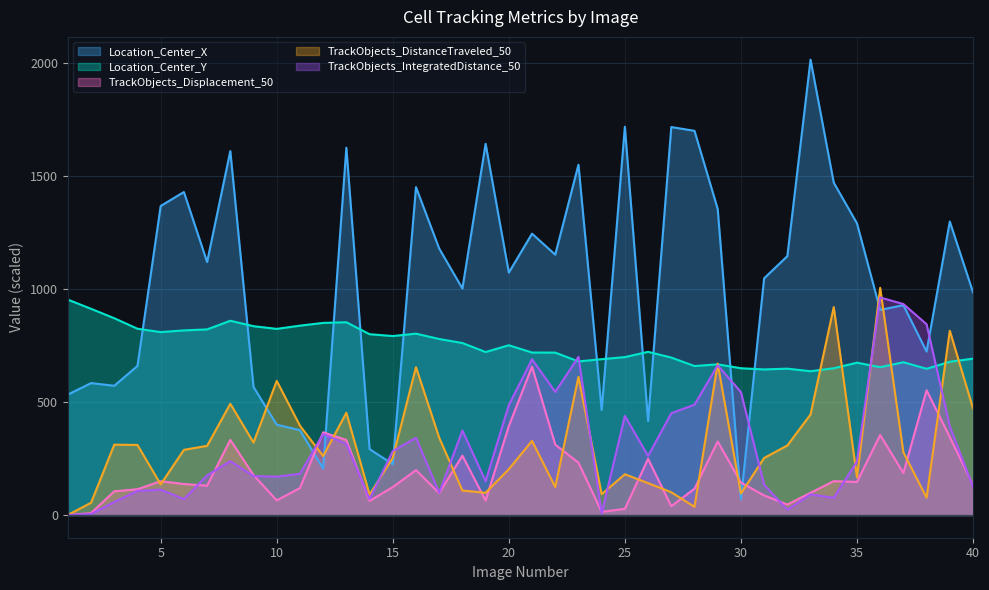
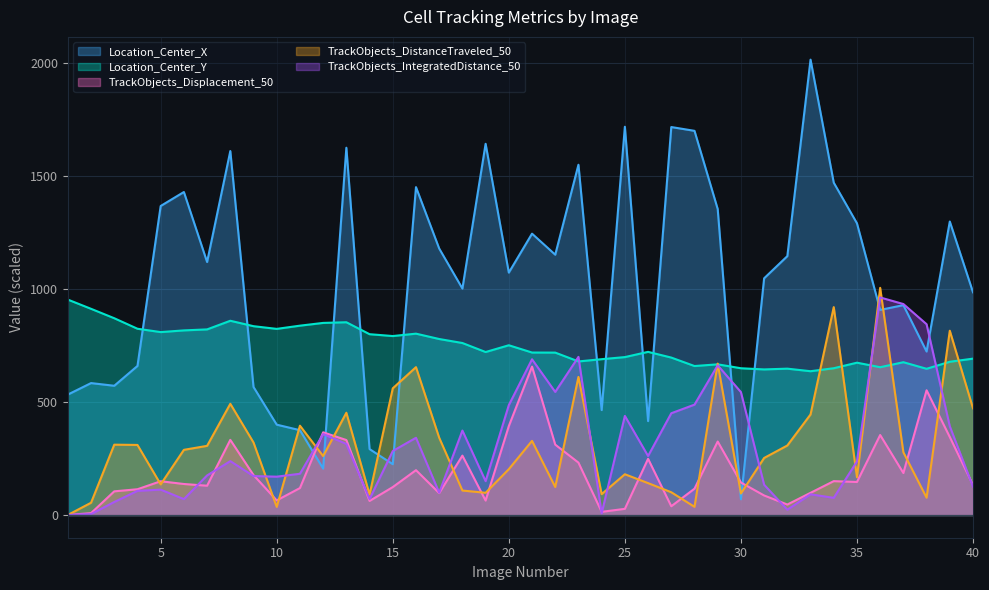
TrackObjects_DistanceTraveled_50, 10: 590 -> 40
TrackObjects_DistanceTraveled_50, 15: 250 -> 560
